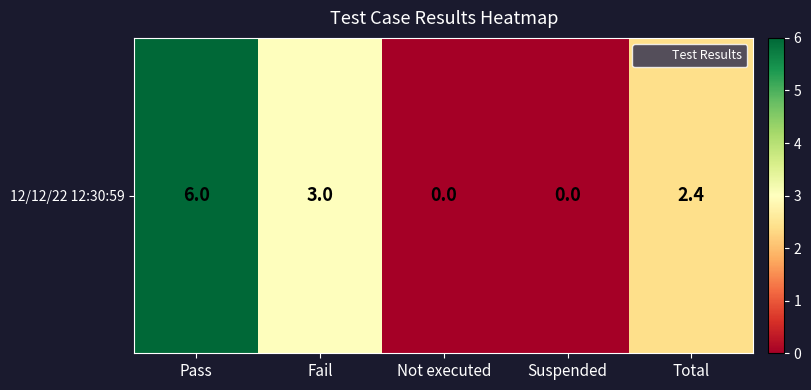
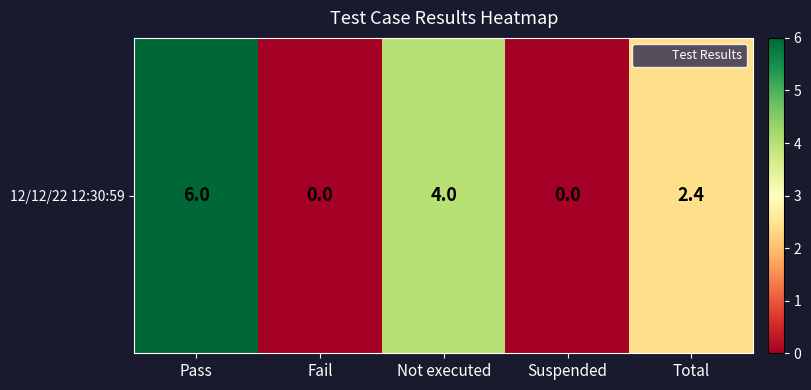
12/12/22 12:30:59, Fail: 3.0 -> 0.0
12/12/22 12:30:59, Not executed: 0.0 -> 4.0
